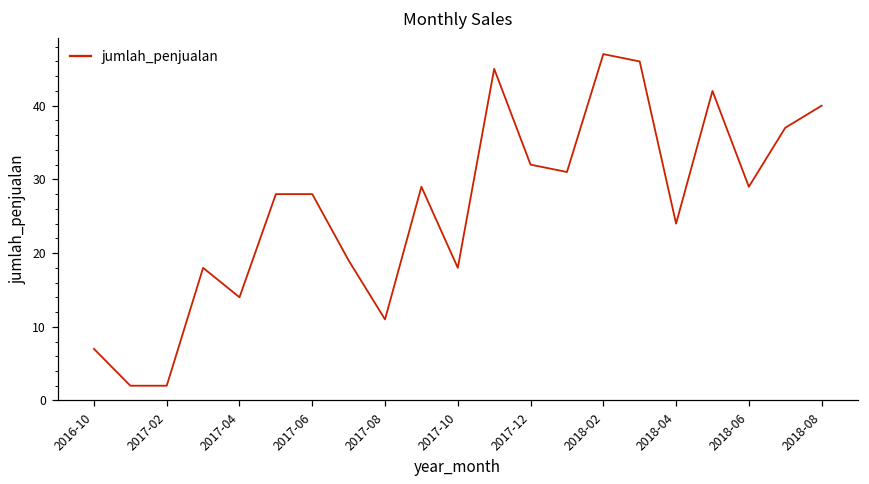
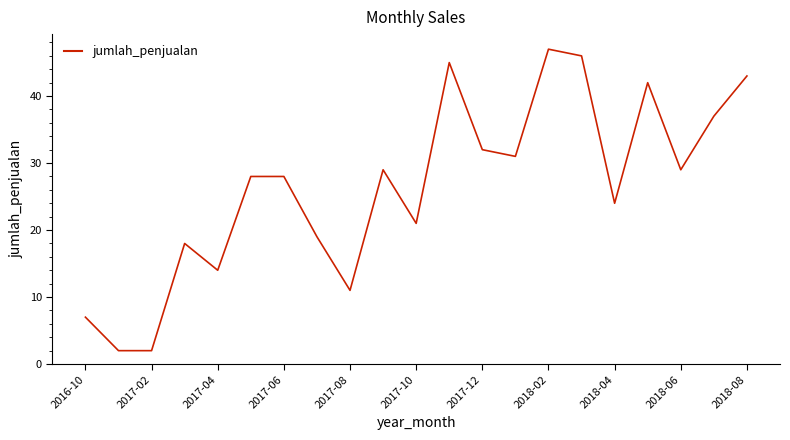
2017-10: 18 -> 21
2018-08: 40 -> 43
